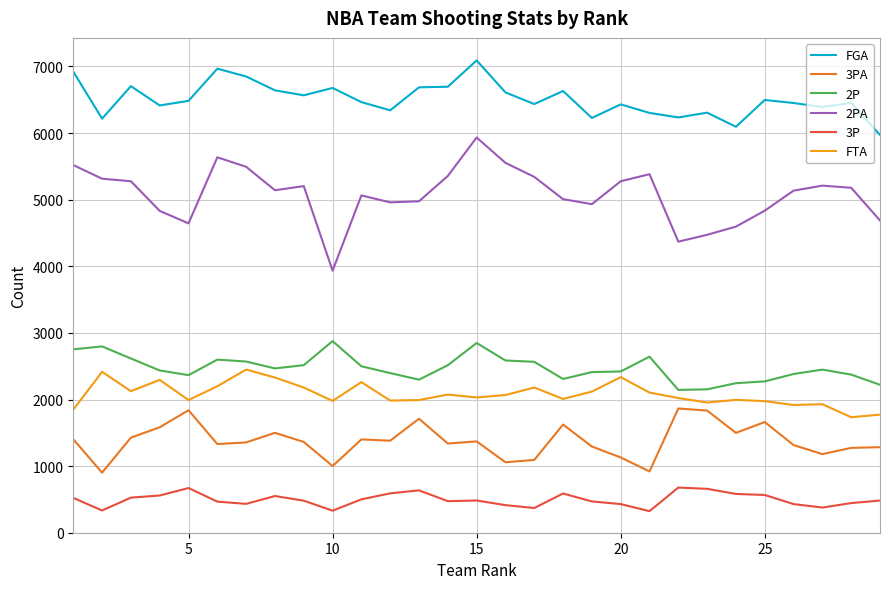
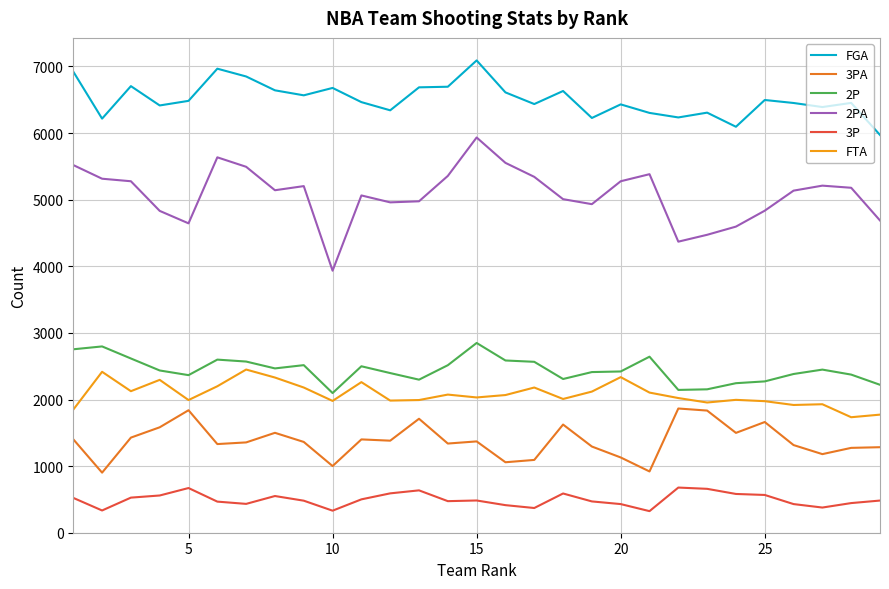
2P, 10: 2900 -> 2100
